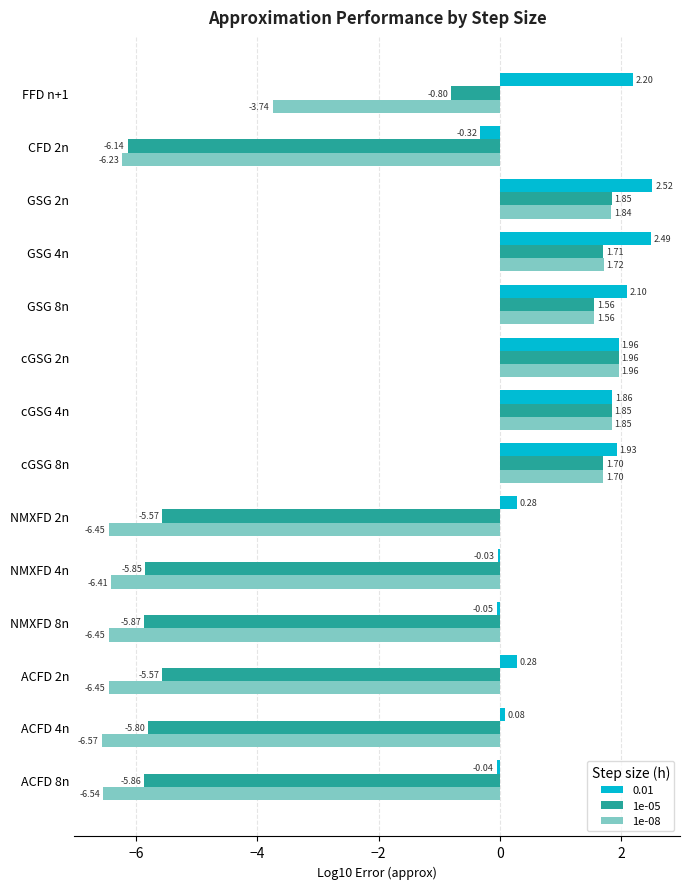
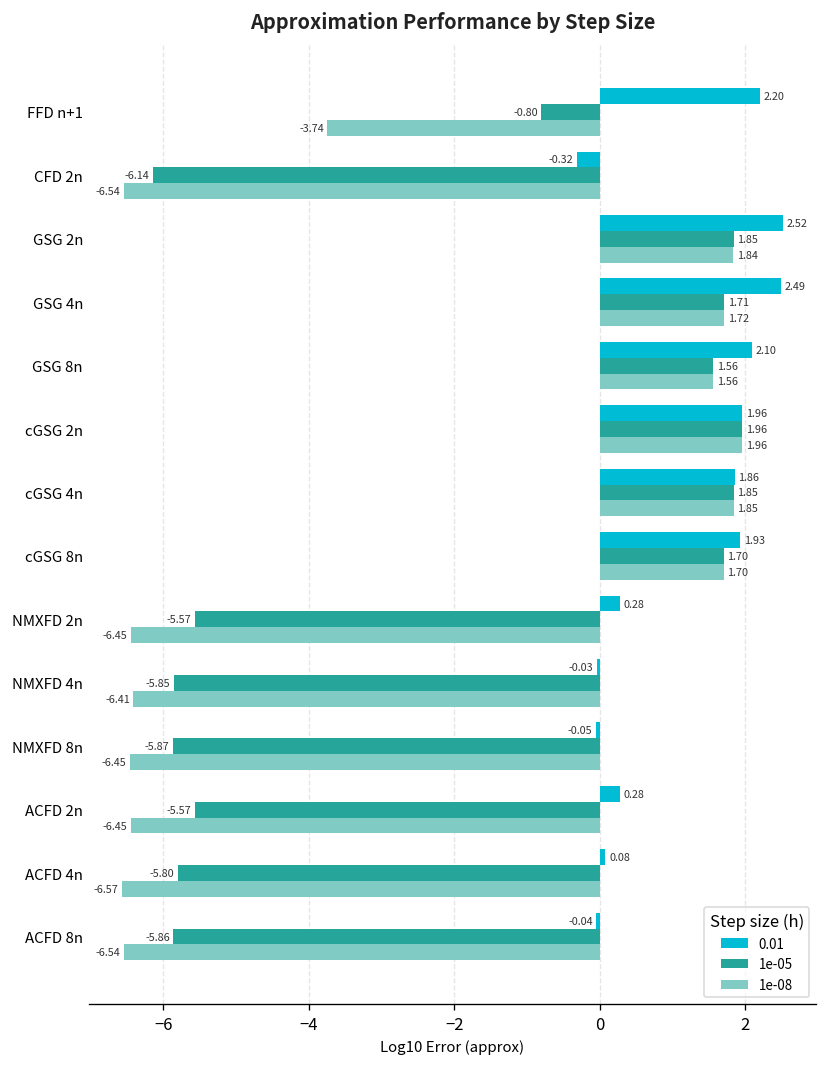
1e-08, CFD 2n: -6.23 -> -6.54
